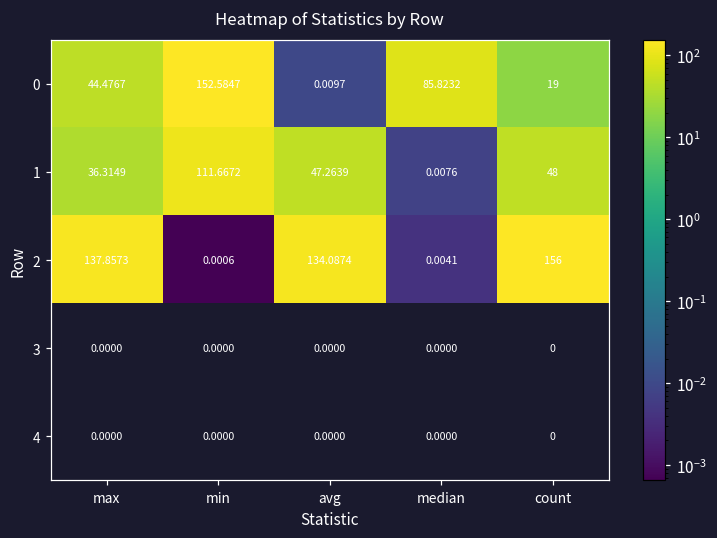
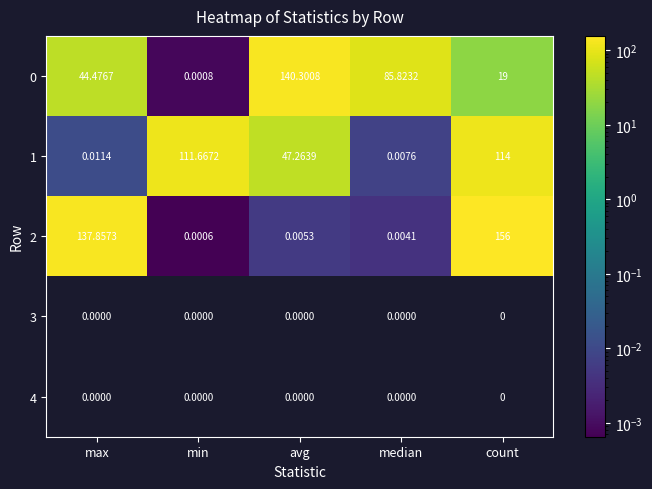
0, min: 152.5847 -> 0.0008
0, avg: 0.0097 -> 140.3008
1, max: 36.3149 -> 0.0114
1, count: 48 -> 114
2, avg: 134.0874 -> 0.0053
